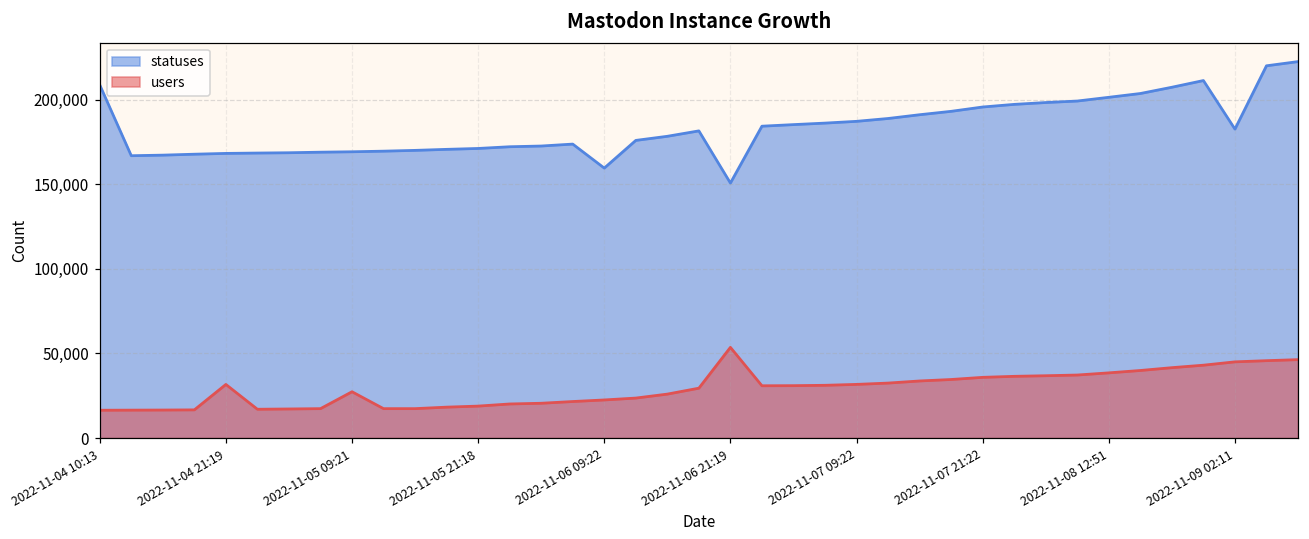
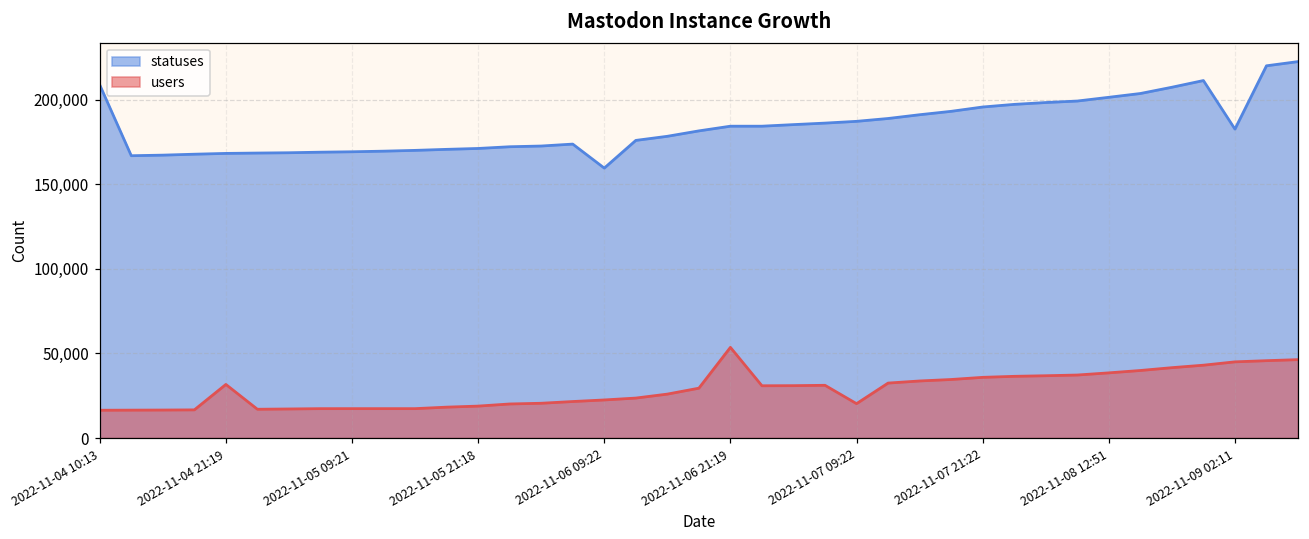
users, 2022-11-05 09:21: 27,000 -> 17,000
statuses, 2022-11-06 21:19: 151,000 -> 184,000
users, 2022-11-07 09:22: 32,000 -> 20,000
